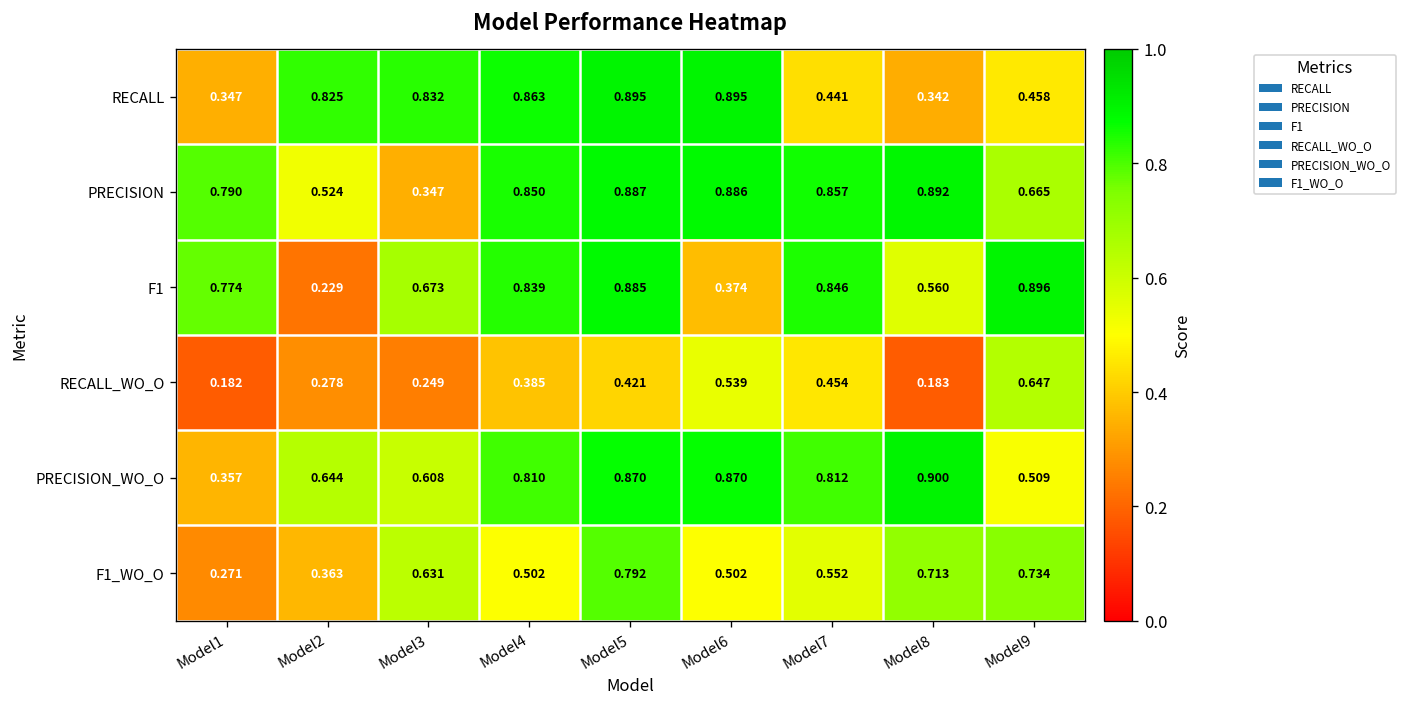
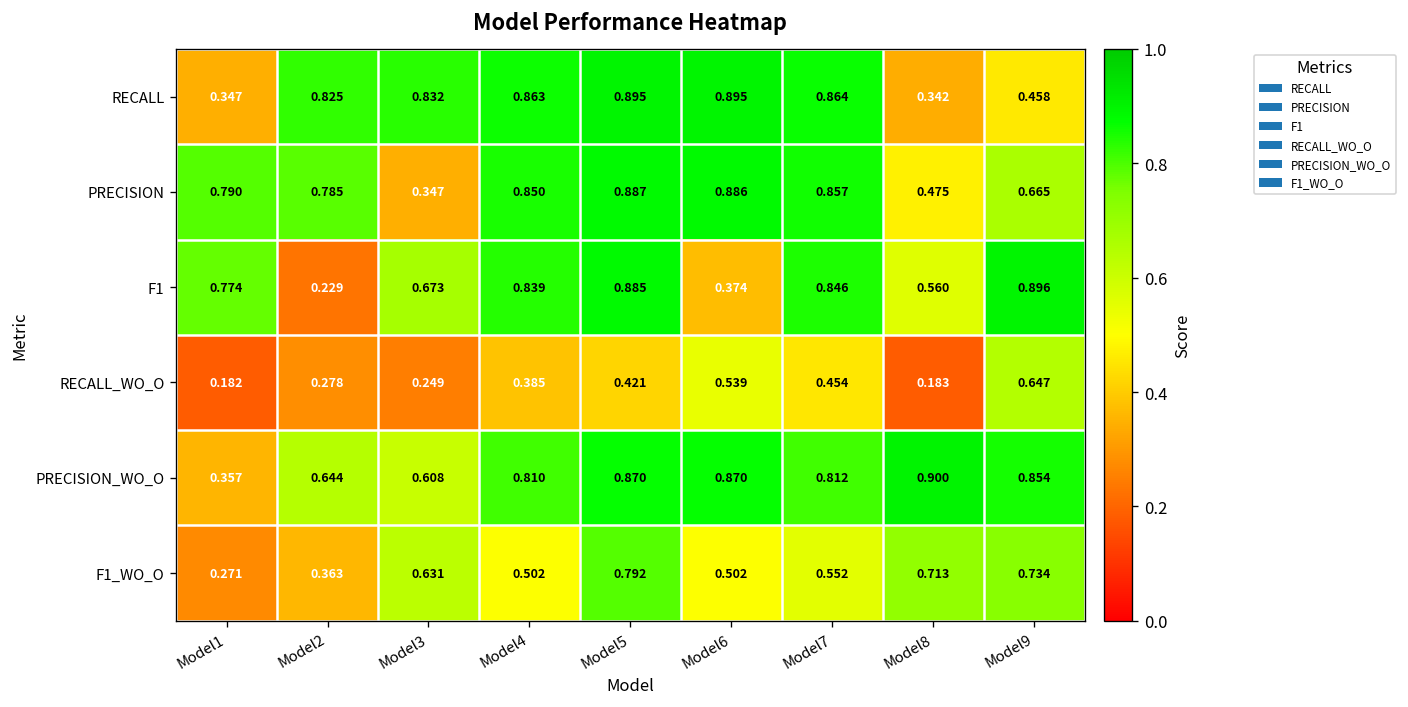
RECALL, Model7: 0.441 -> 0.864
PRECISION, Model2: 0.524 -> 0.785
PRECISION, Model8: 0.892 -> 0.475
PRECISION_WO_O, Model9: 0.509 -> 0.854
